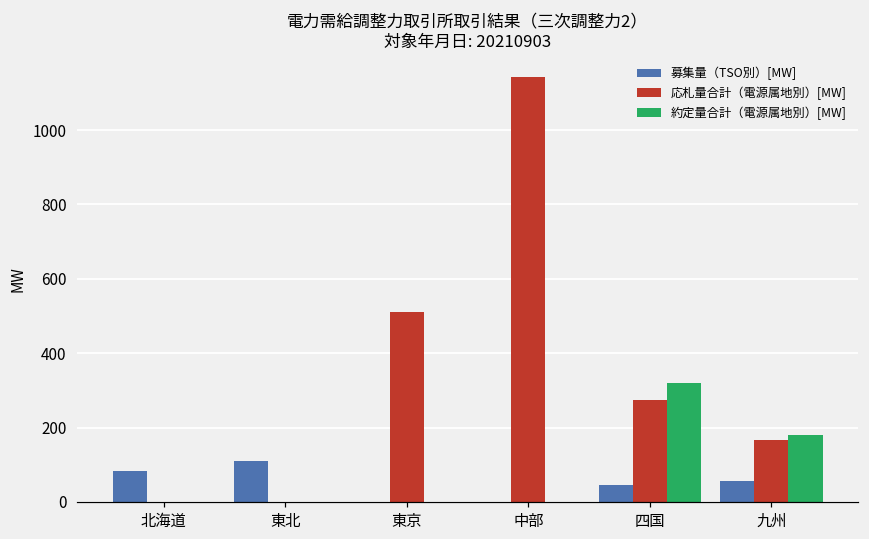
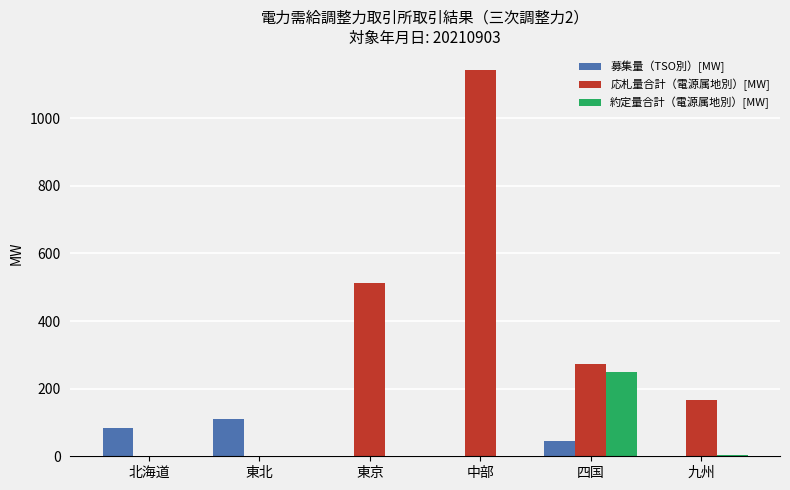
約定量合計（電源属地別）[MW], 四国: 320 -> 250
募集量（TSO別）[MW], 九州: 60 -> 0
約定量合計（電源属地別）[MW], 九州: 180 -> 10
